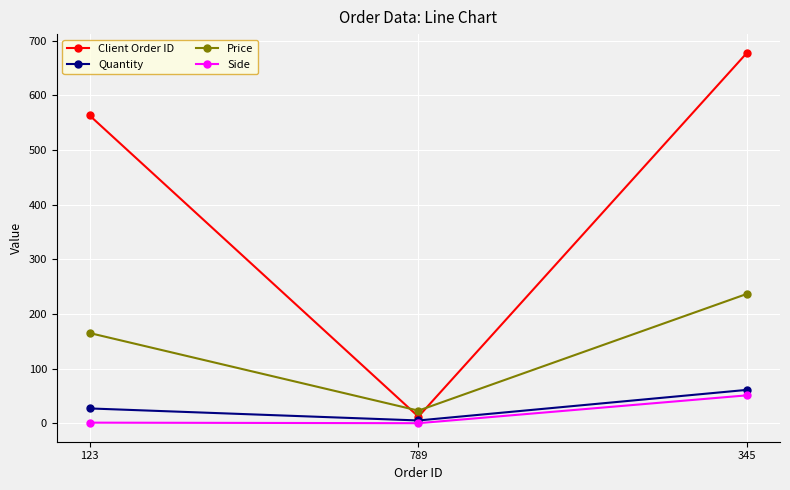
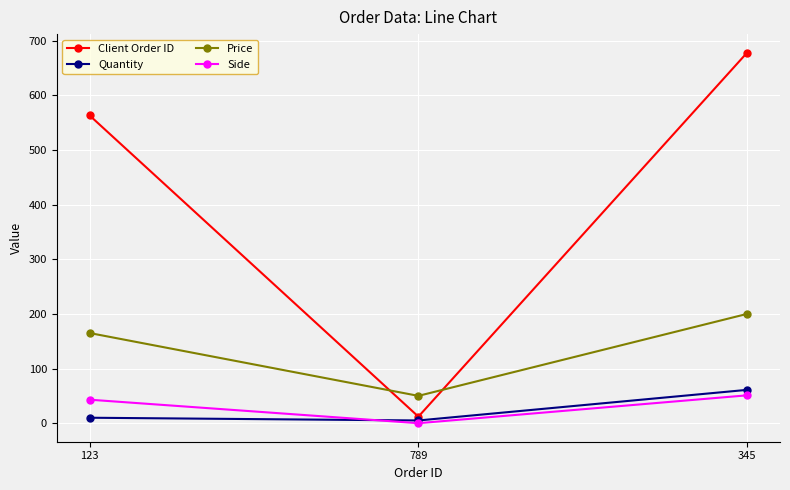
Quantity, 123: 30 -> 10
Side, 123: 0 -> 40
Price, 789: 20 -> 50
Price, 345: 240 -> 200
